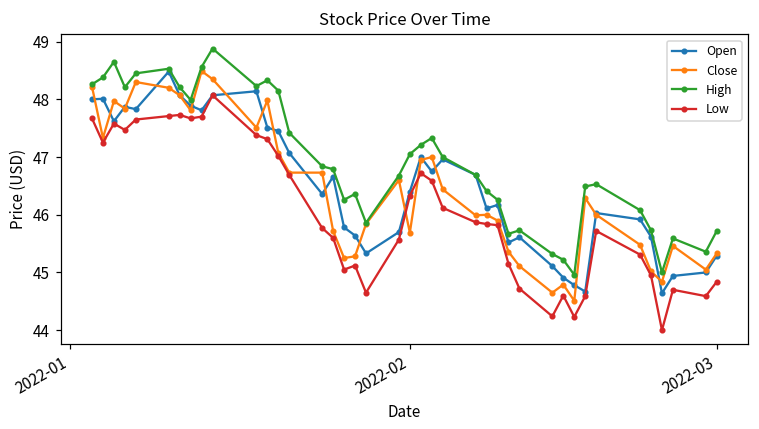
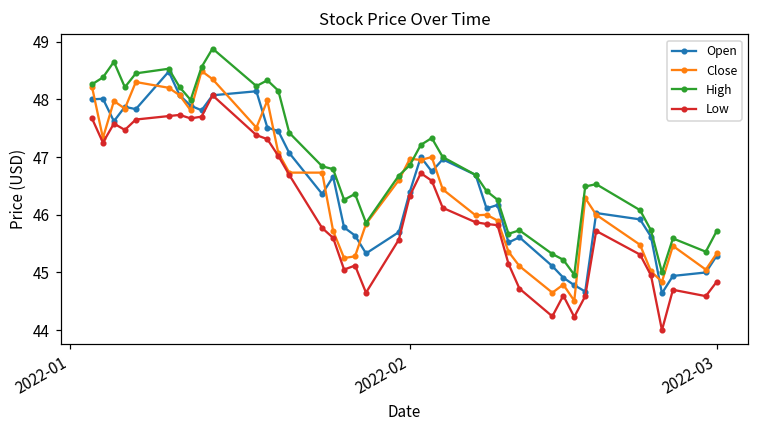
Close, 2022-02: 45.7 -> 47.0
High, 2022-02: 47.1 -> 46.9
